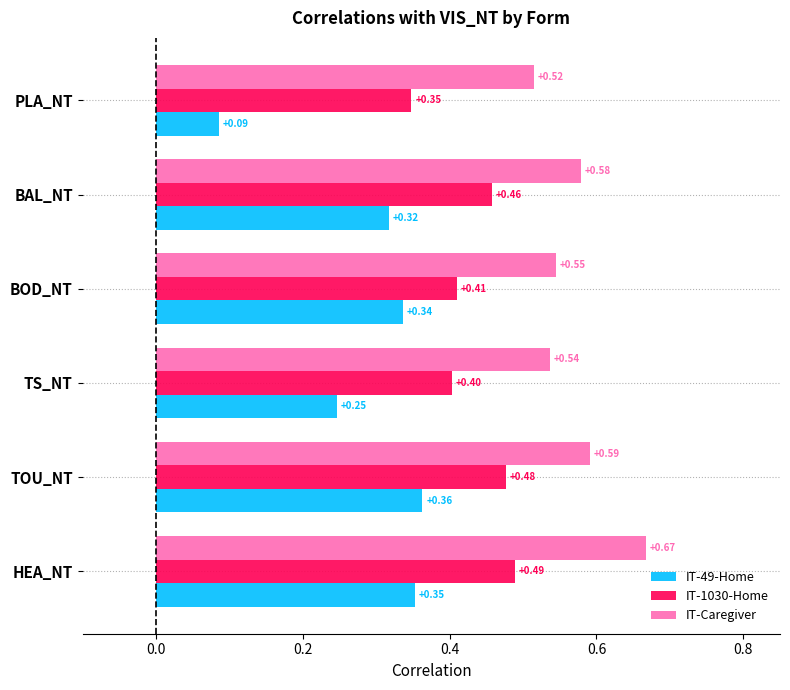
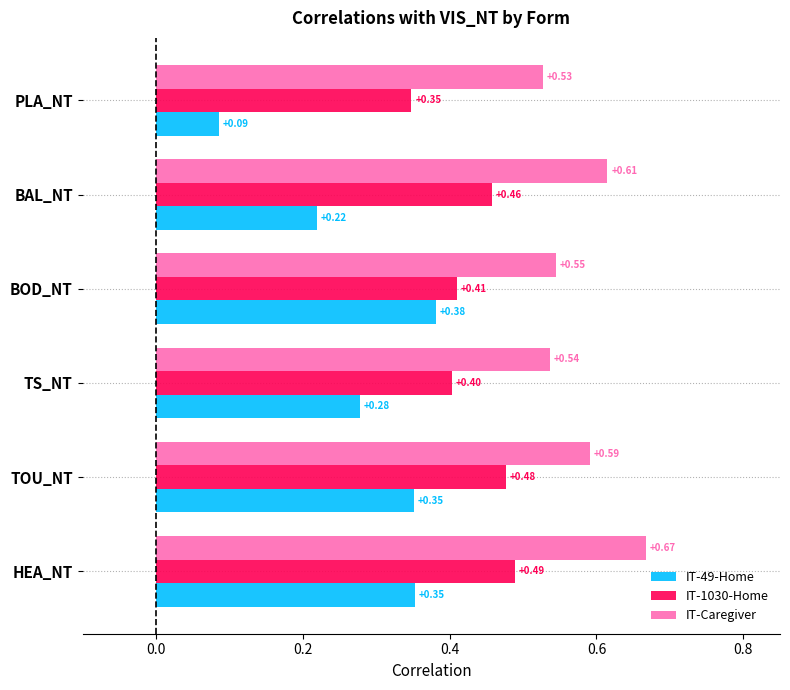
IT-Caregiver, PLA_NT: +0.52 -> +0.53
IT-Caregiver, BAL_NT: +0.58 -> +0.61
IT-49-Home, BAL_NT: +0.32 -> +0.22
IT-49-Home, BOD_NT: +0.34 -> +0.38
IT-49-Home, TS_NT: +0.25 -> +0.28
IT-49-Home, TOU_NT: +0.36 -> +0.35
